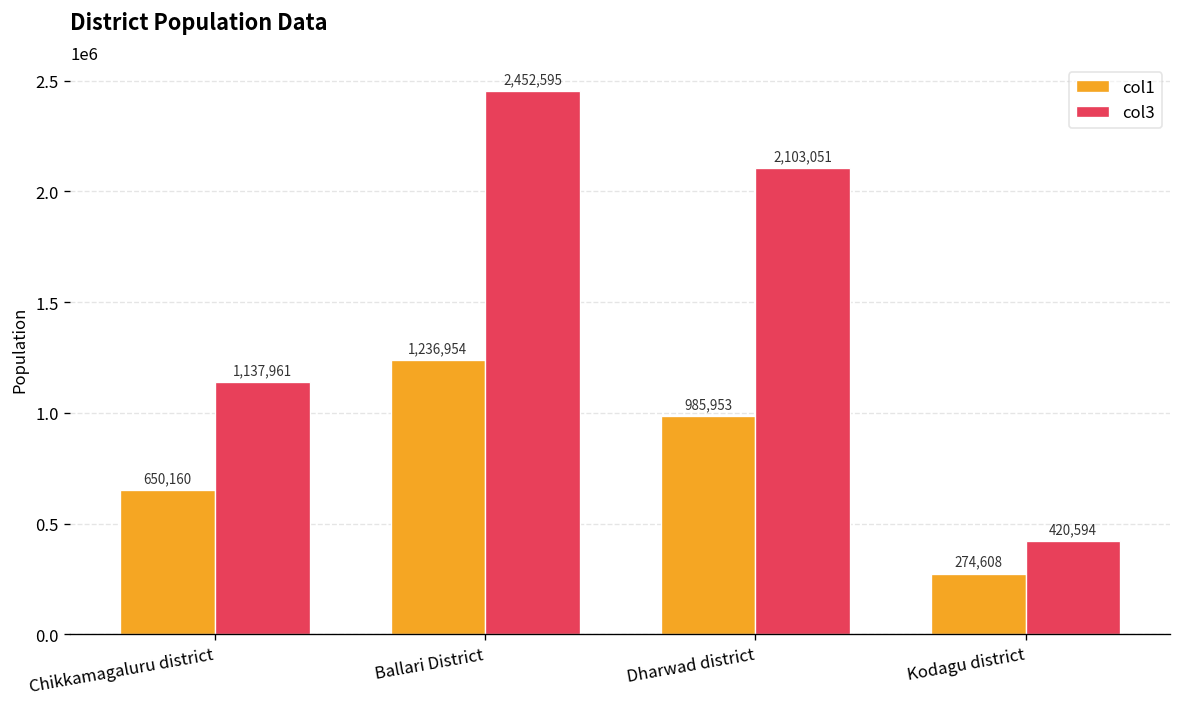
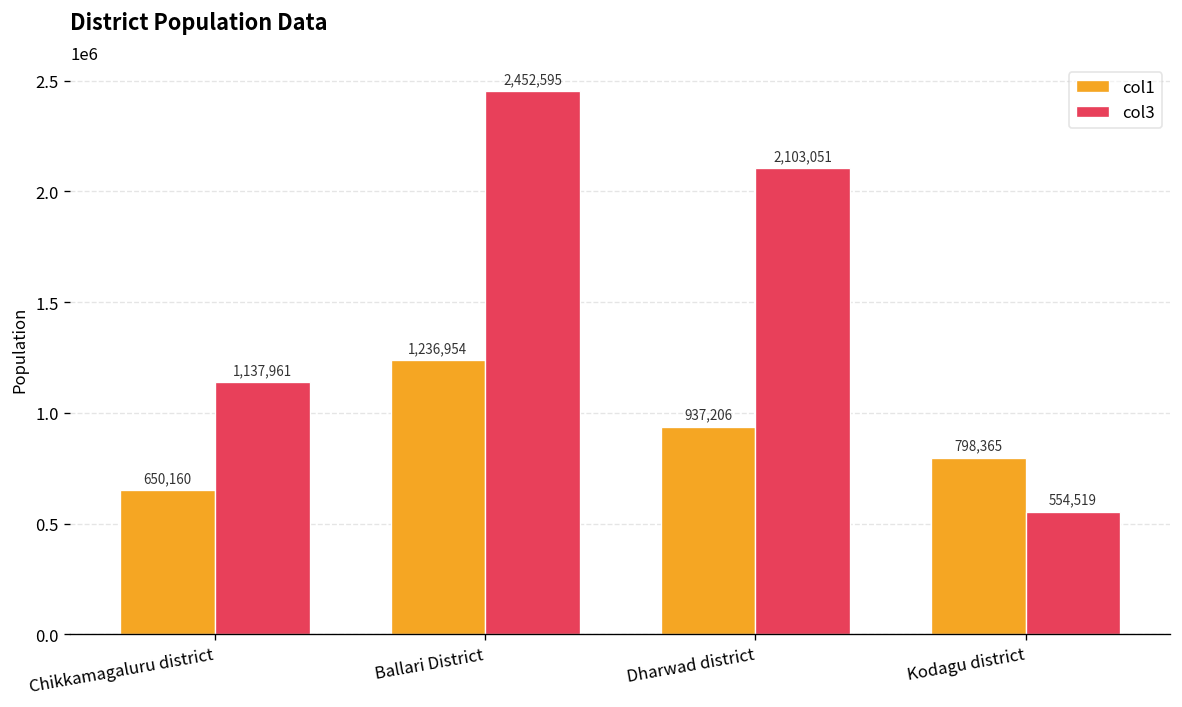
col1, Dharwad district: 985,953 -> 937,206
col1, Kodagu district: 274,608 -> 798,365
col3, Kodagu district: 420,594 -> 554,519
